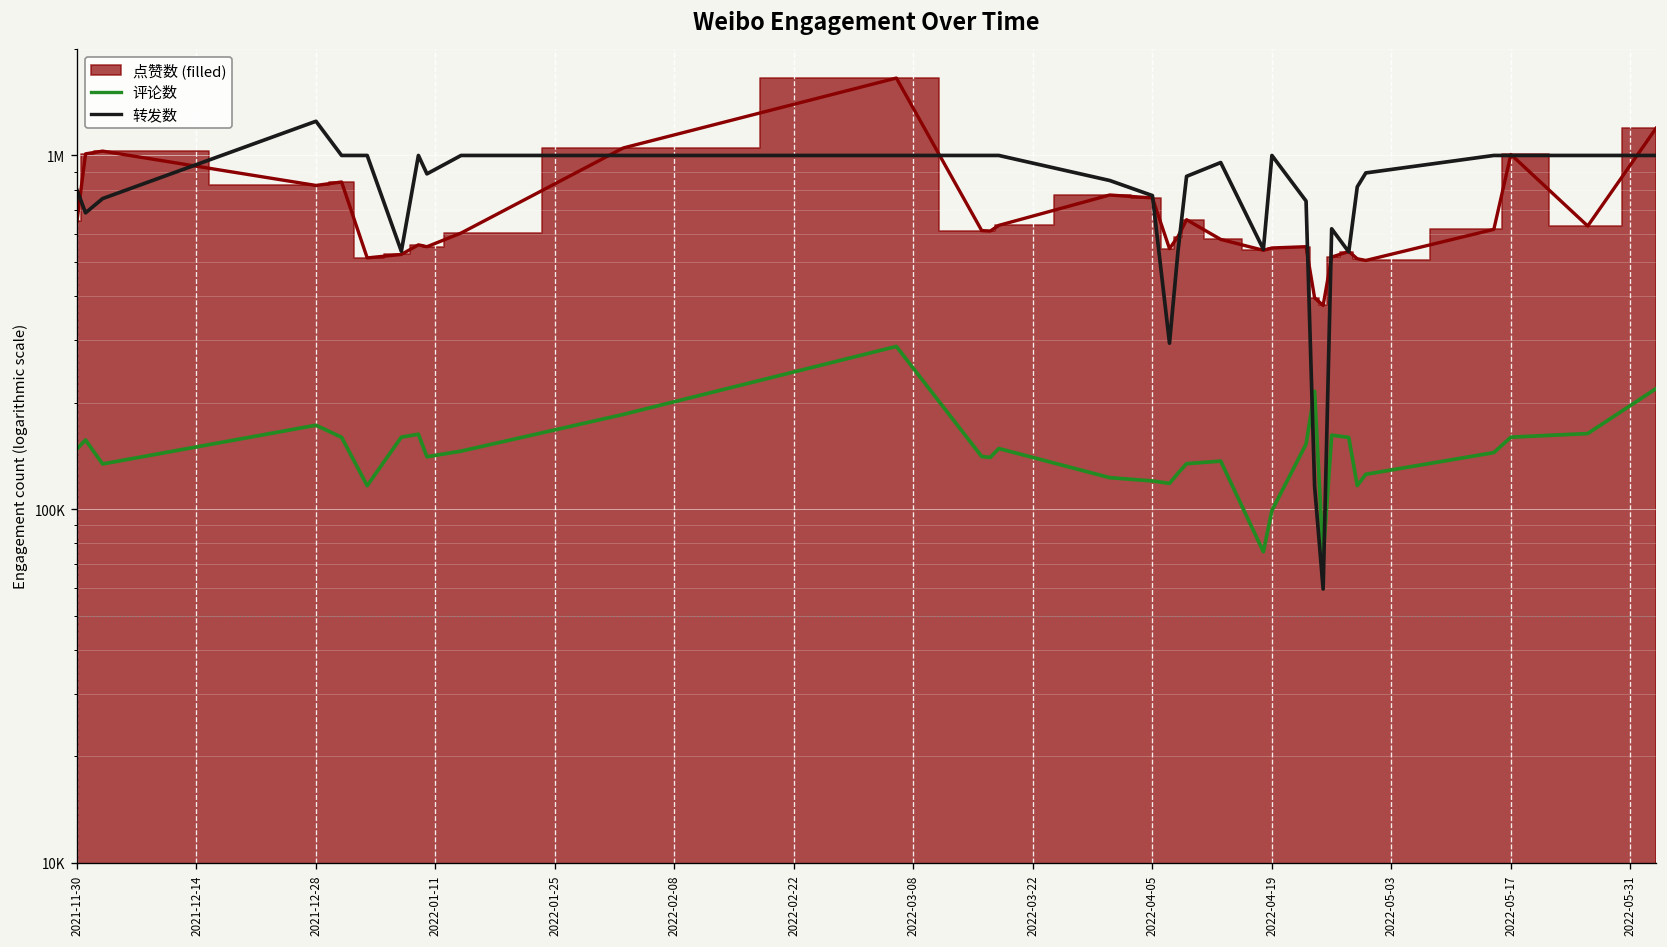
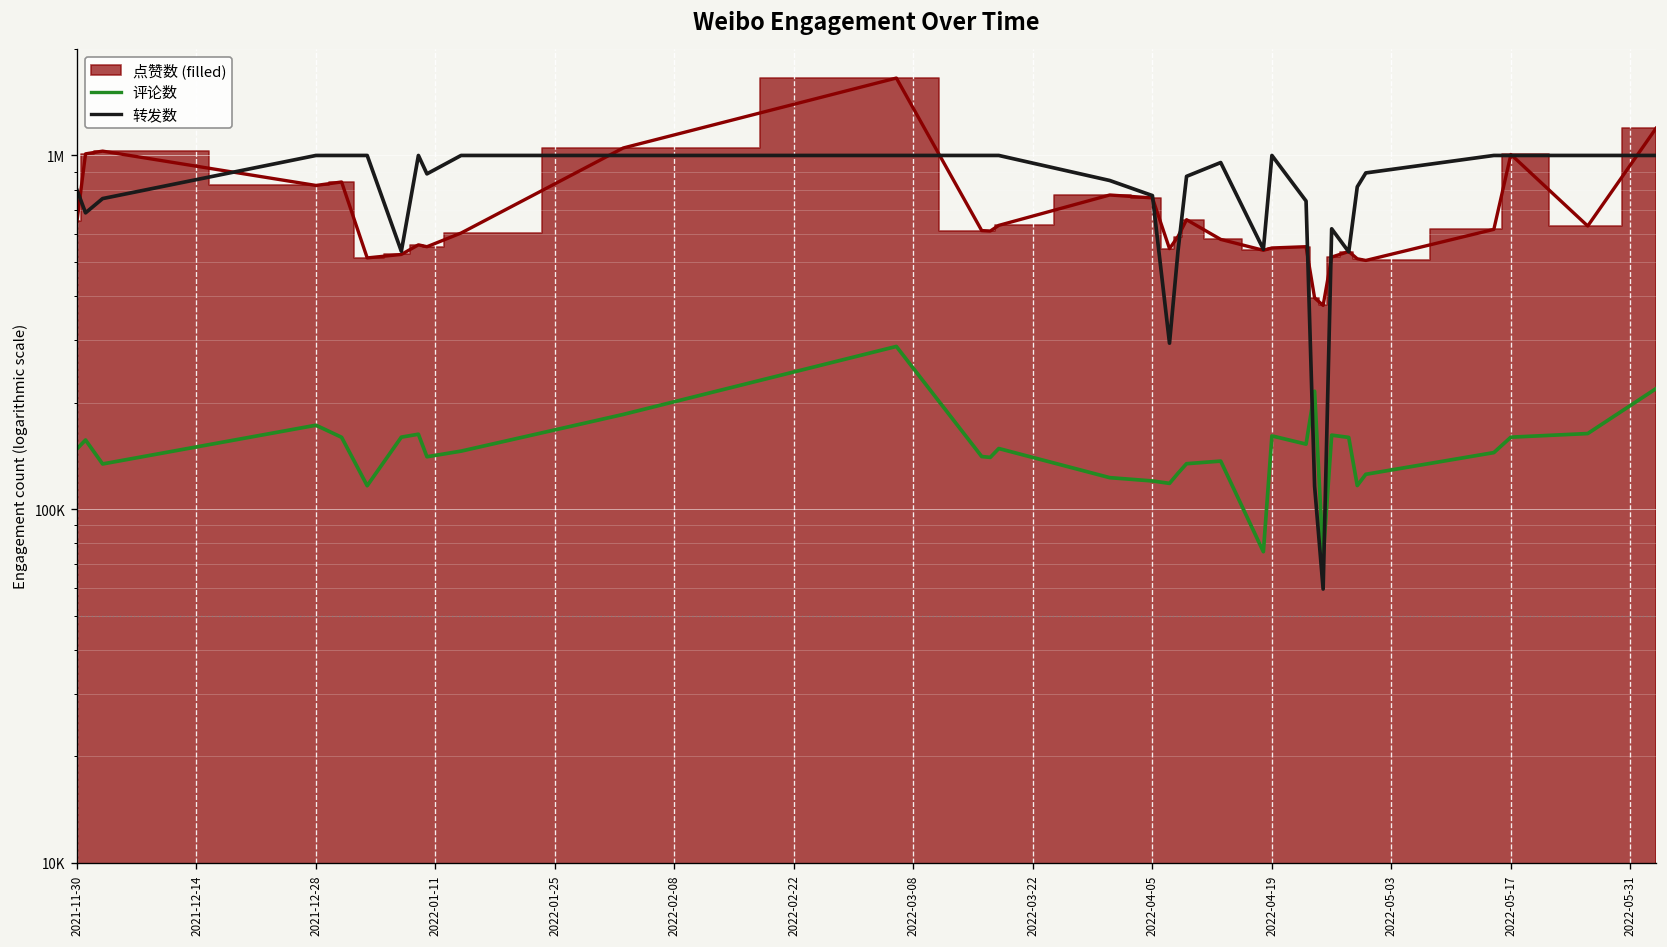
转发数, 2021-12-28: 1250000 -> 1000000
评论数, 2022-04-19: 99000 -> 160000
